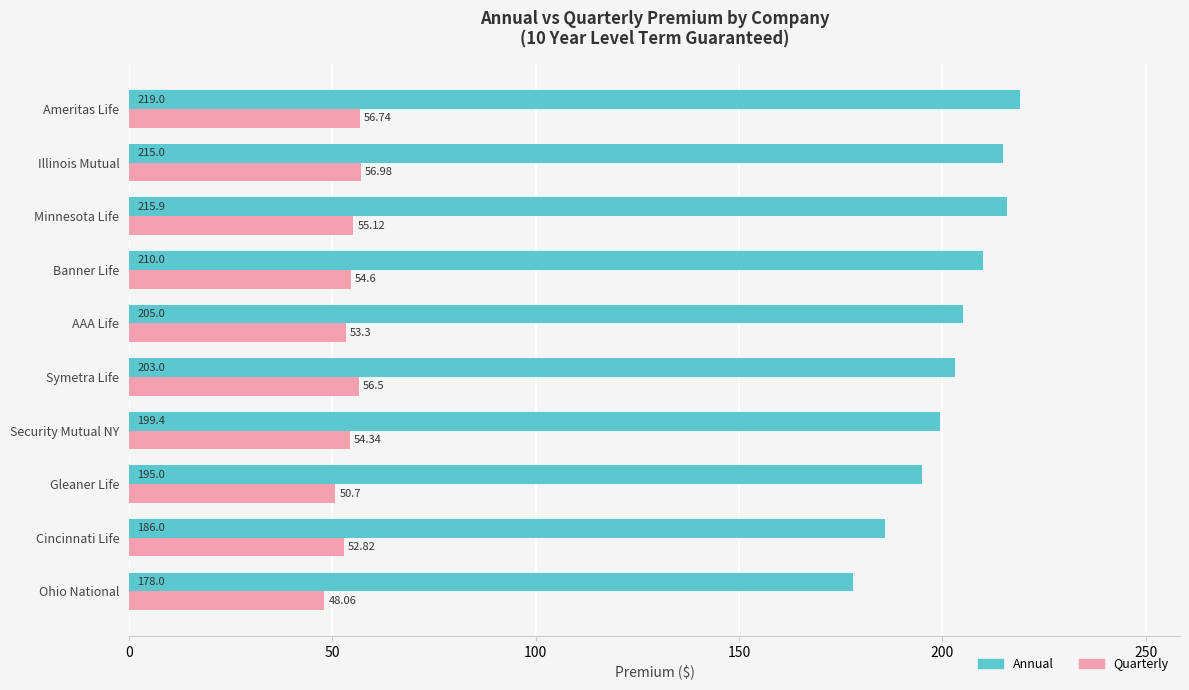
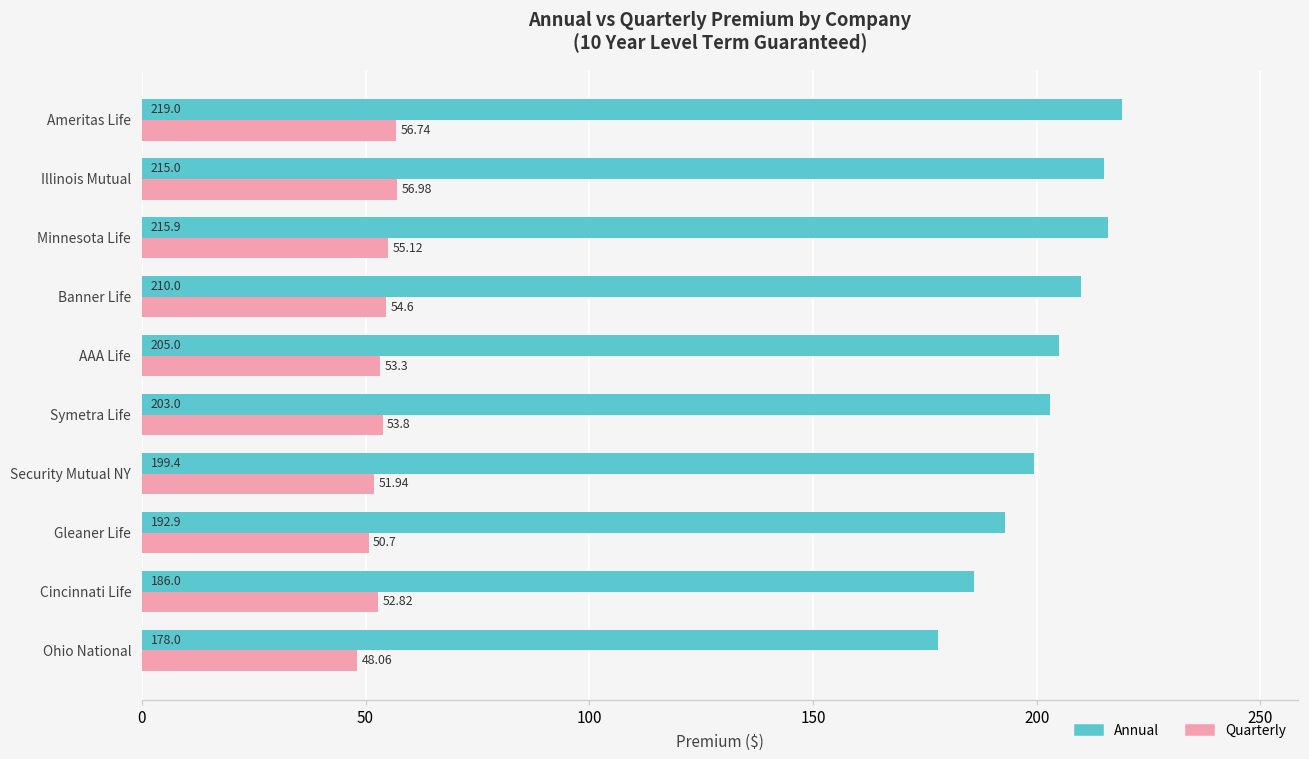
Quarterly, Symetra Life: 56.5 -> 53.8
Quarterly, Security Mutual NY: 54.34 -> 51.94
Annual, Gleaner Life: 195.0 -> 192.9
